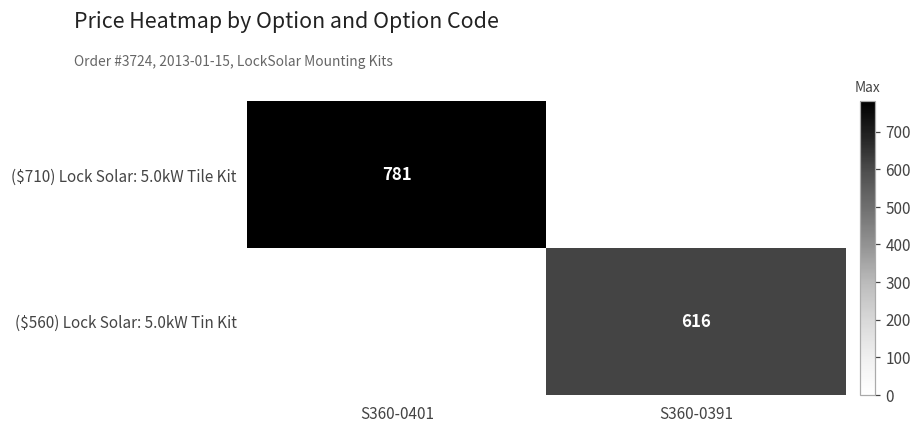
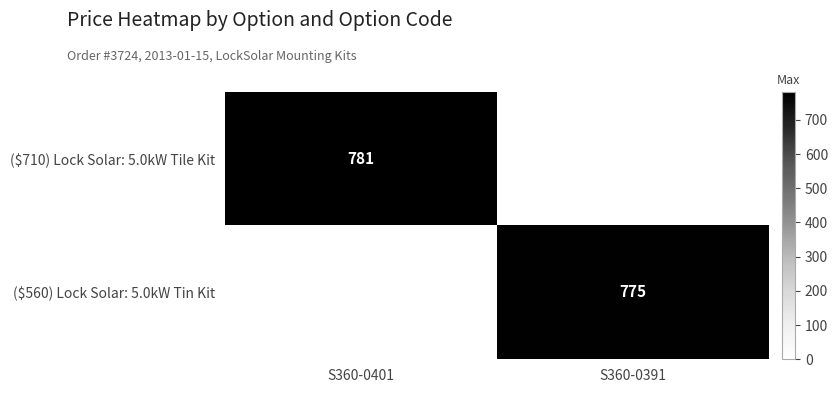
($560) Lock Solar: 5.0kW Tin Kit, S360-0391: 616 -> 775
